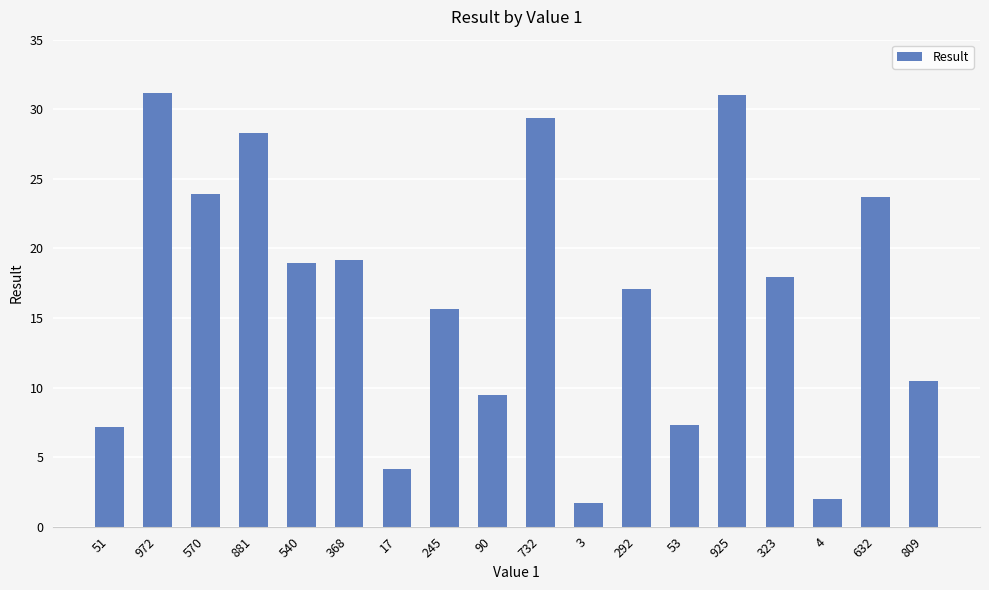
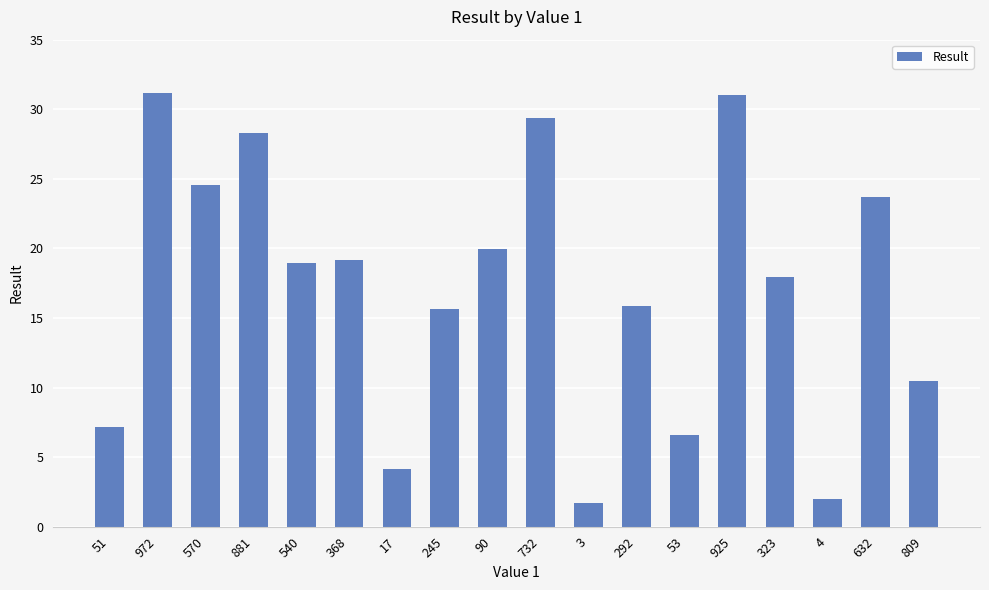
570: 23.9 -> 24.6
90: 9.5 -> 19.9
292: 17.1 -> 15.9
53: 7.3 -> 6.6
